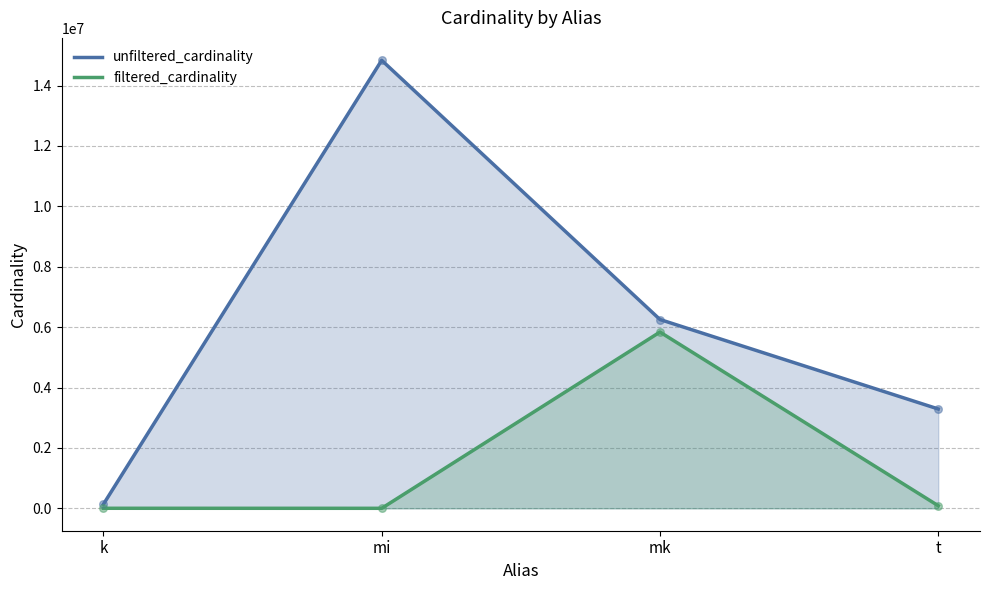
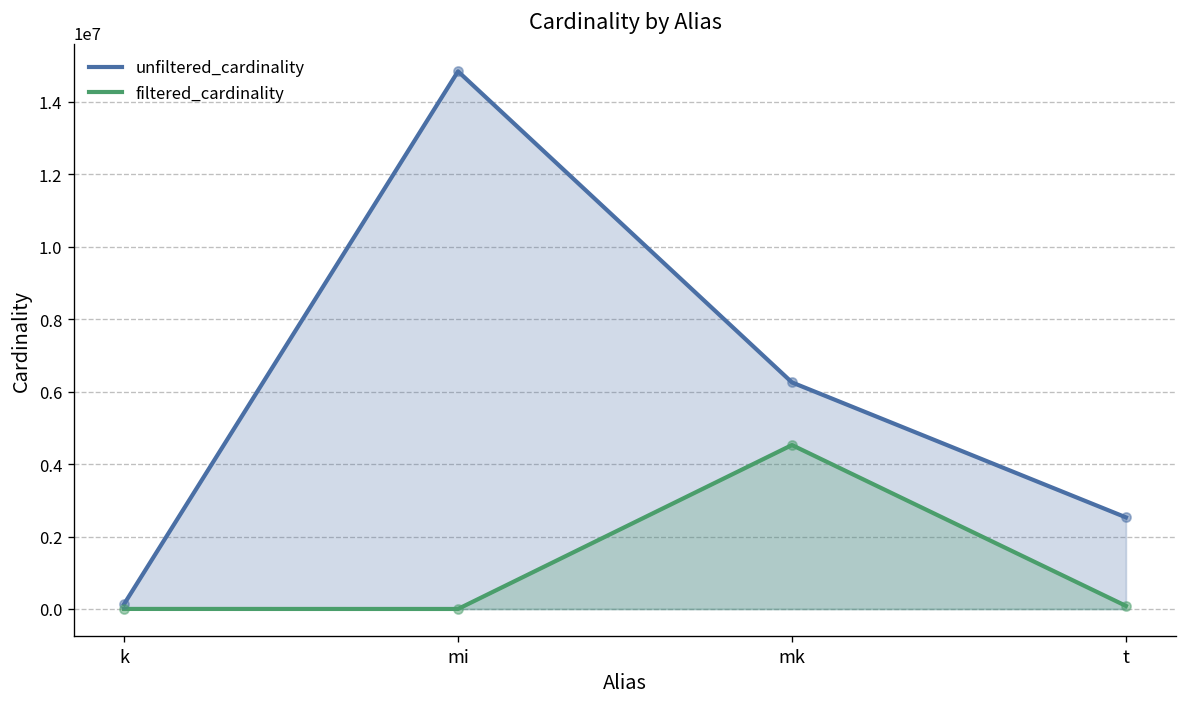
filtered_cardinality, mk: 5800000 -> 4500000
unfiltered_cardinality, t: 3300000 -> 2500000
